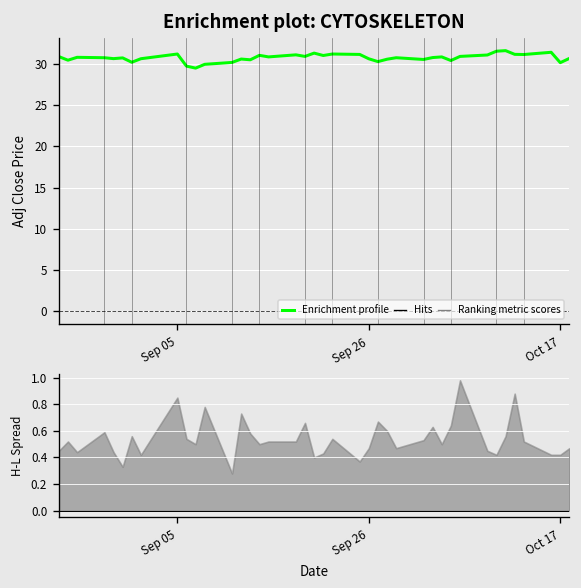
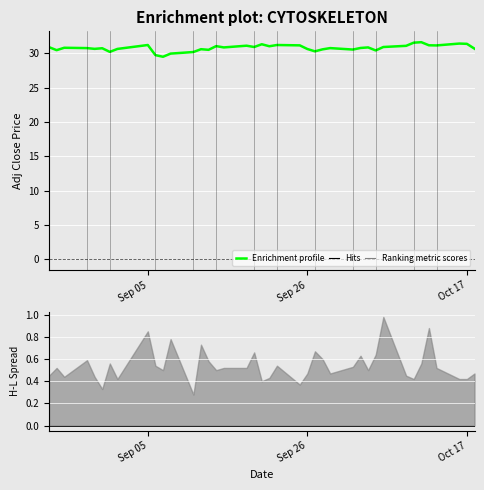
Enrichment plot: CYTOSKELETON, Oct 17: 30 -> 31
